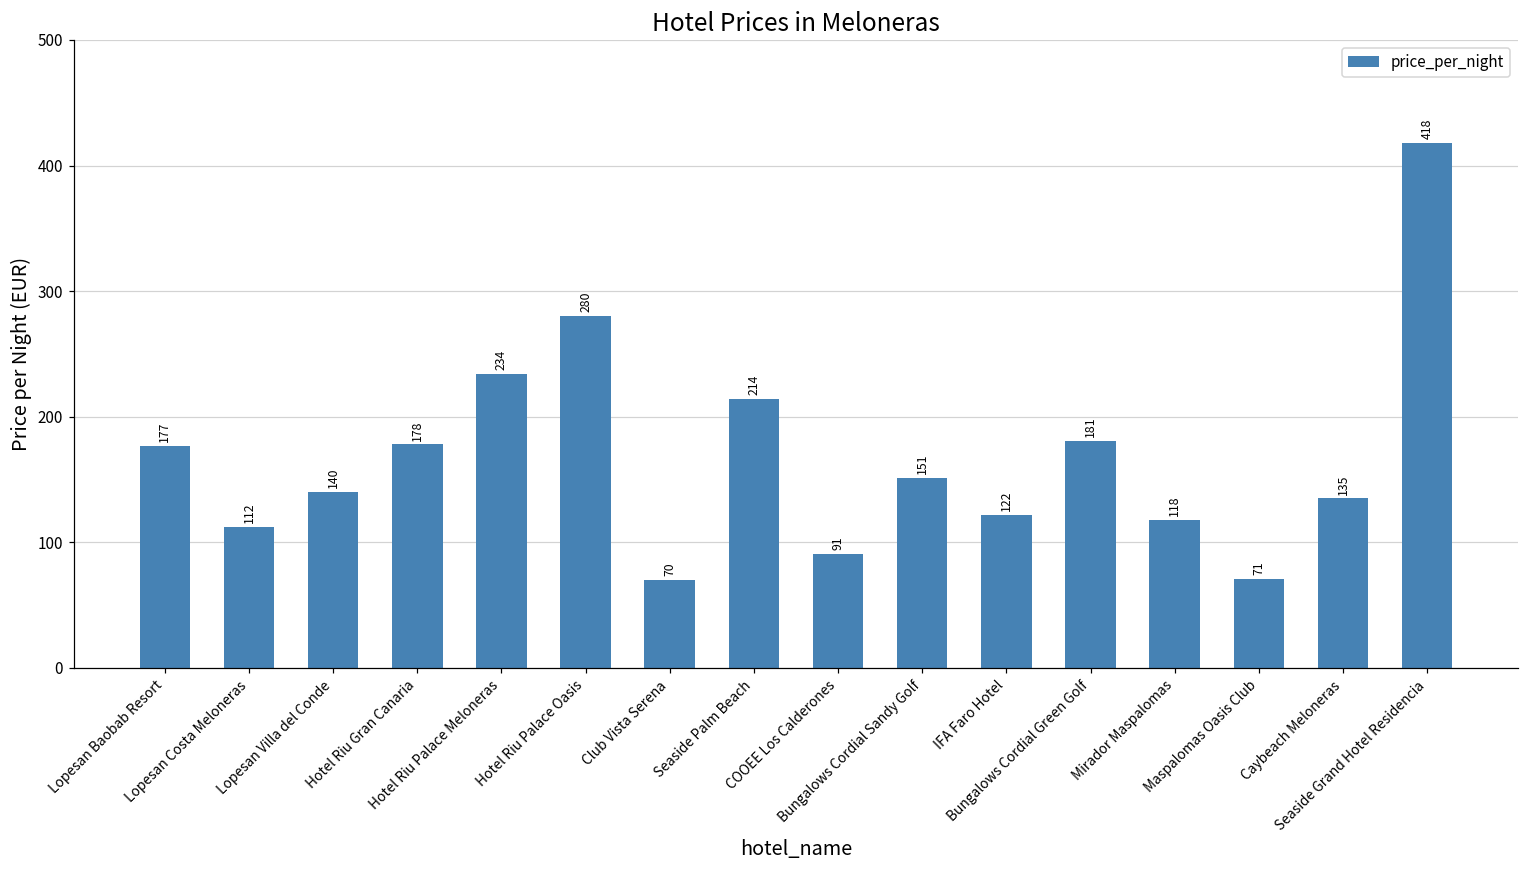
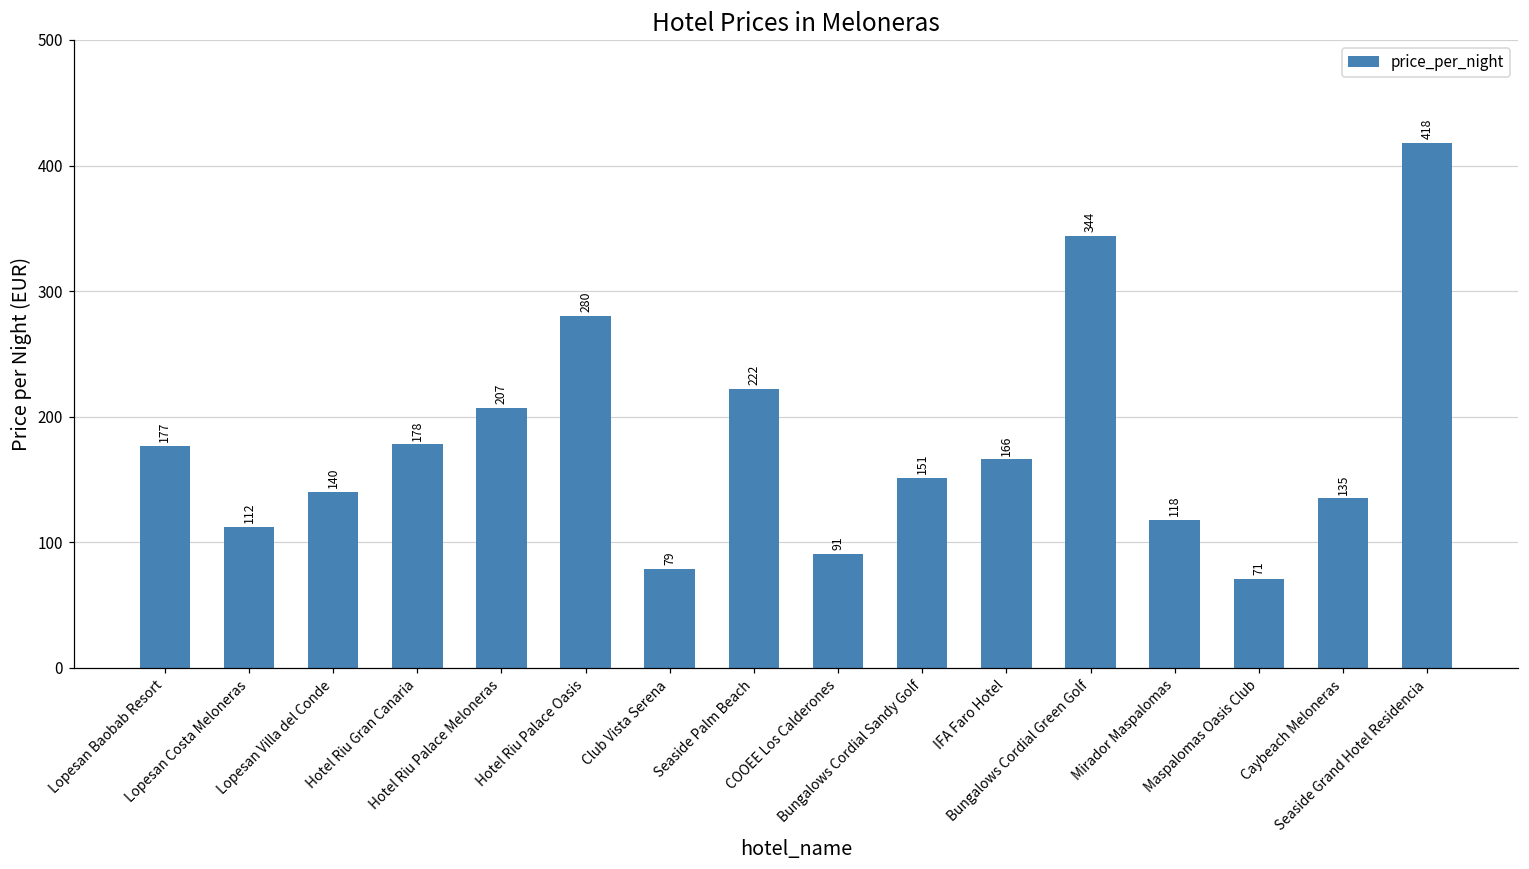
Hotel Riu Palace Meloneras: 234 -> 207
Club Vista Serena: 70 -> 79
Seaside Palm Beach: 214 -> 222
IFA Faro Hotel: 122 -> 166
Bungalows Cordial Green Golf: 181 -> 344
